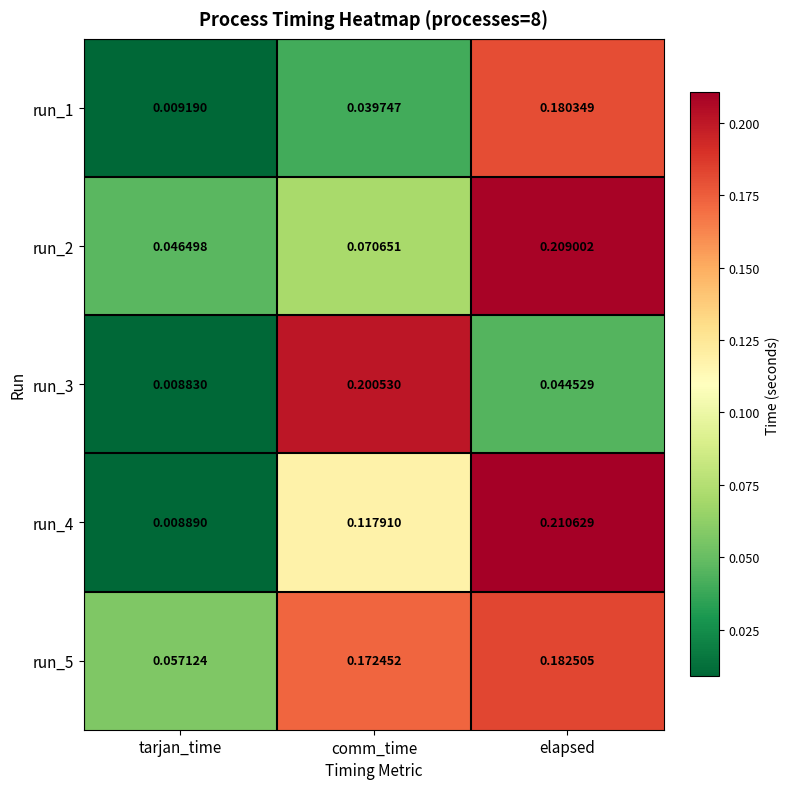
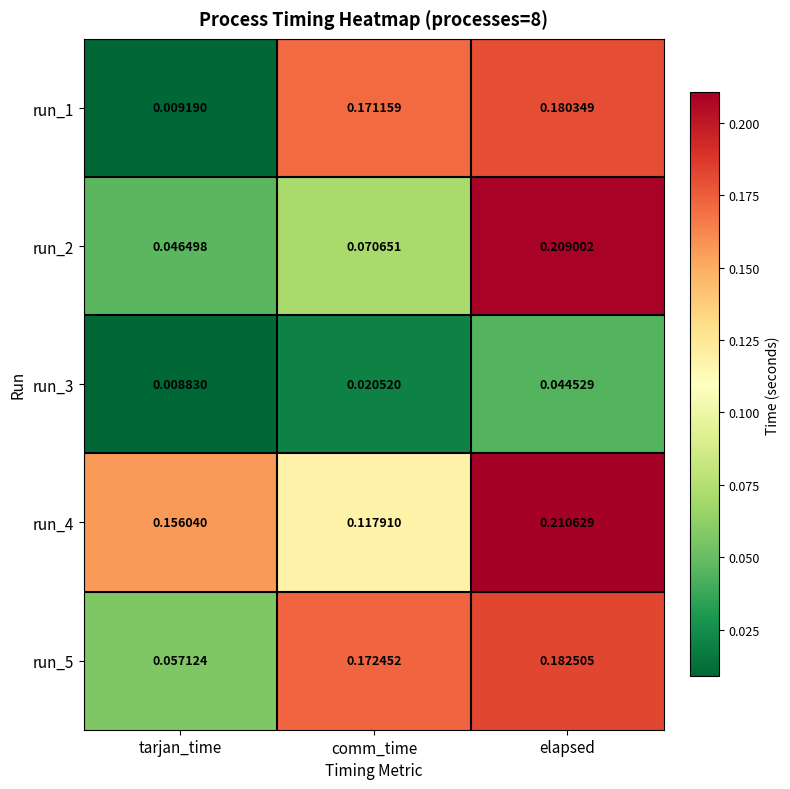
run_1, comm_time: 0.039747 -> 0.171159
run_3, comm_time: 0.200530 -> 0.020520
run_4, tarjan_time: 0.008890 -> 0.156040
